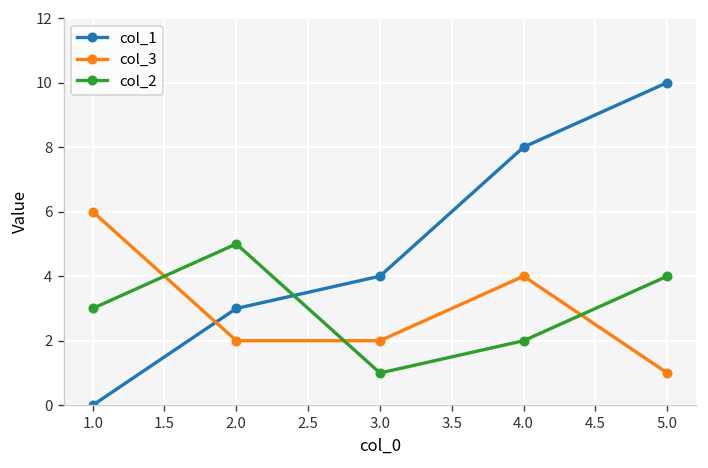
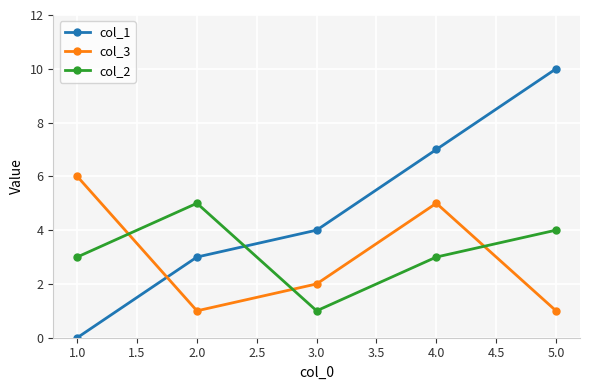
col_3, 2.0: 2 -> 1
col_1, 4.0: 8 -> 7
col_3, 4.0: 4 -> 5
col_2, 4.0: 2 -> 3
